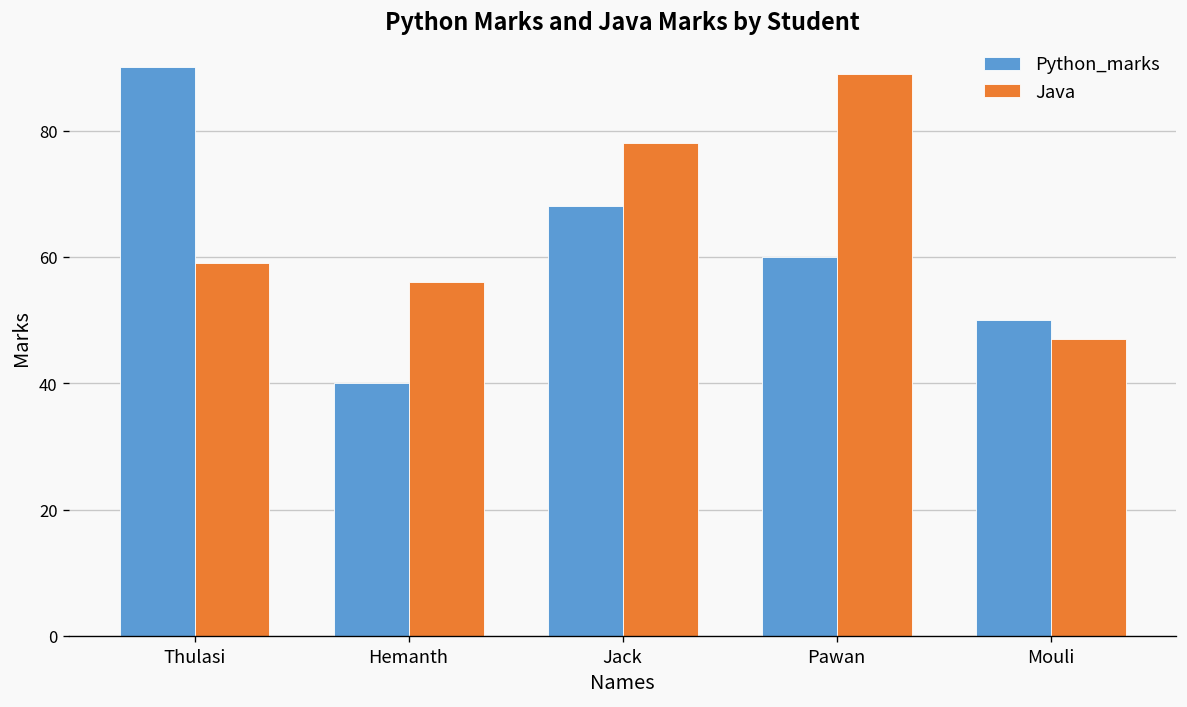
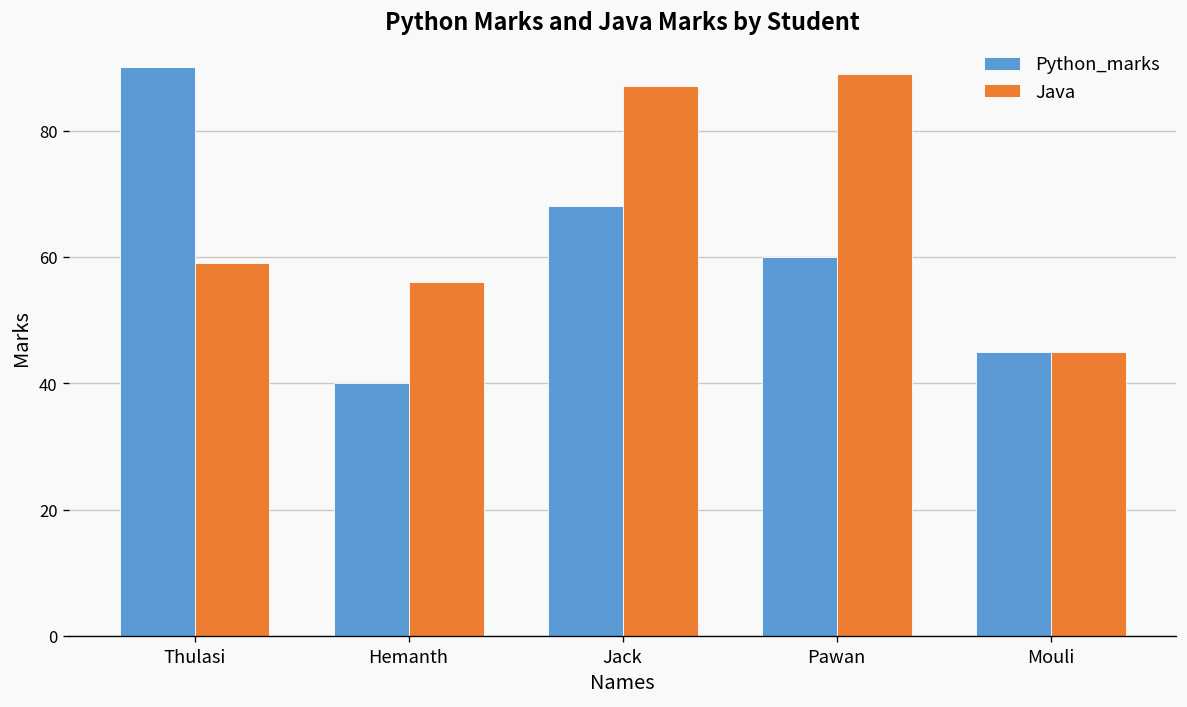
Java, Jack: 78 -> 87
Python_marks, Mouli: 50 -> 45
Java, Mouli: 47 -> 45
